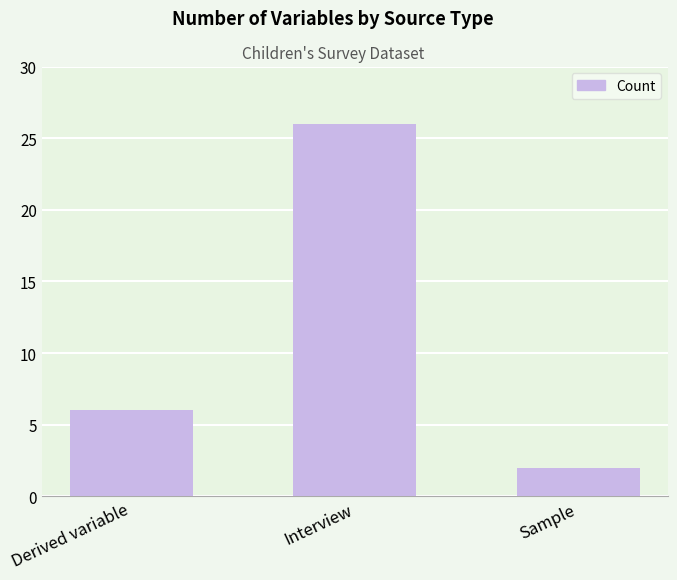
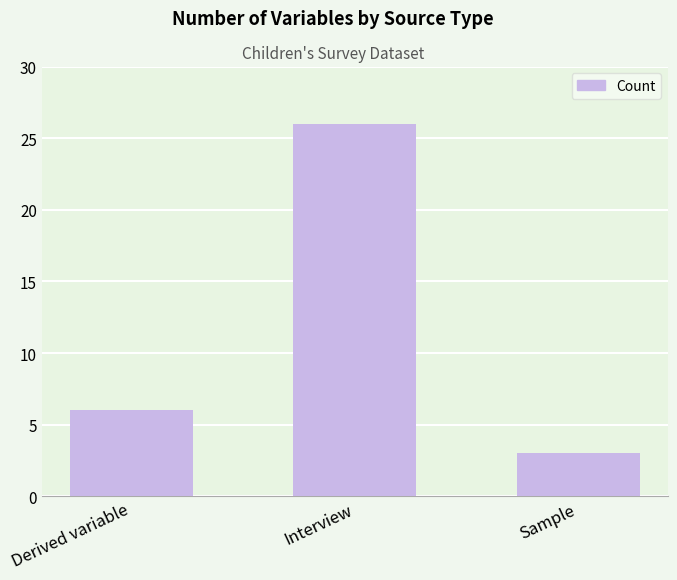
Sample: 2 -> 3
